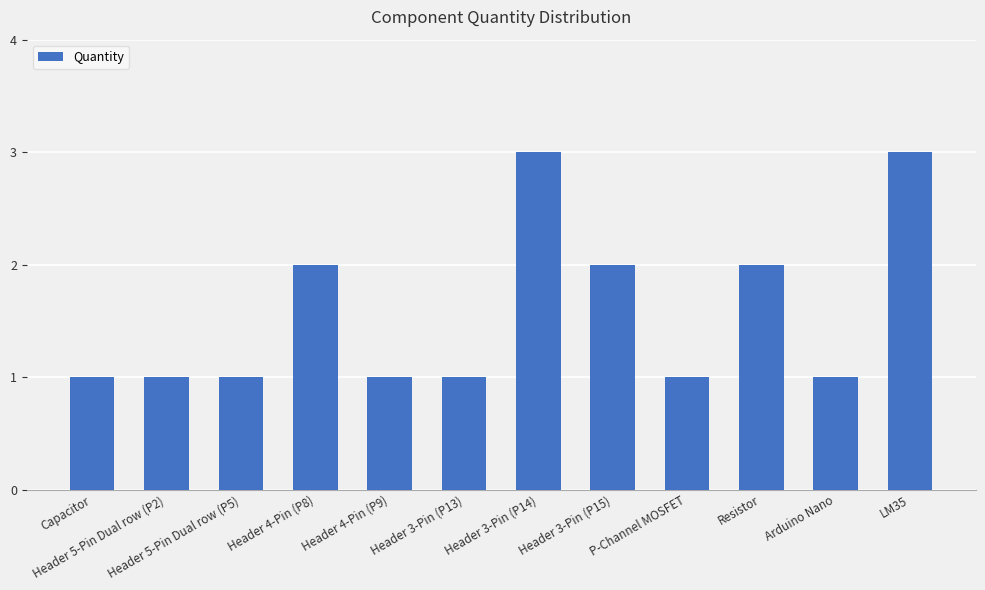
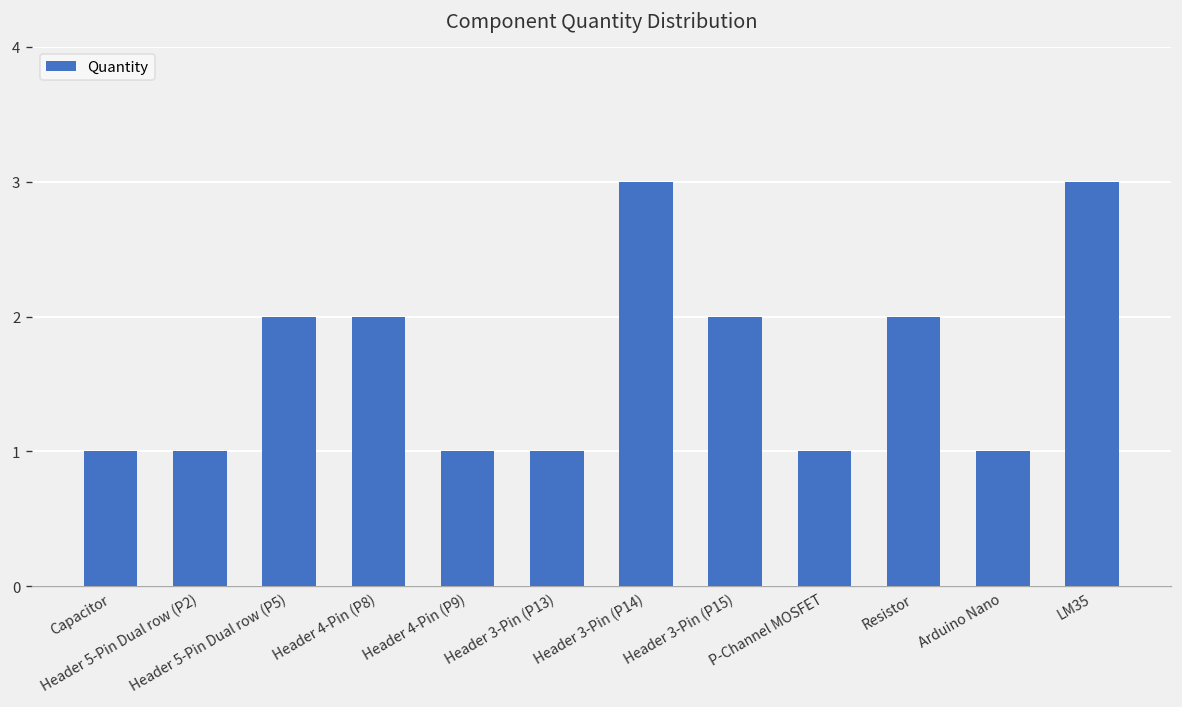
Header 5-Pin Dual row (P5): 1 -> 2
